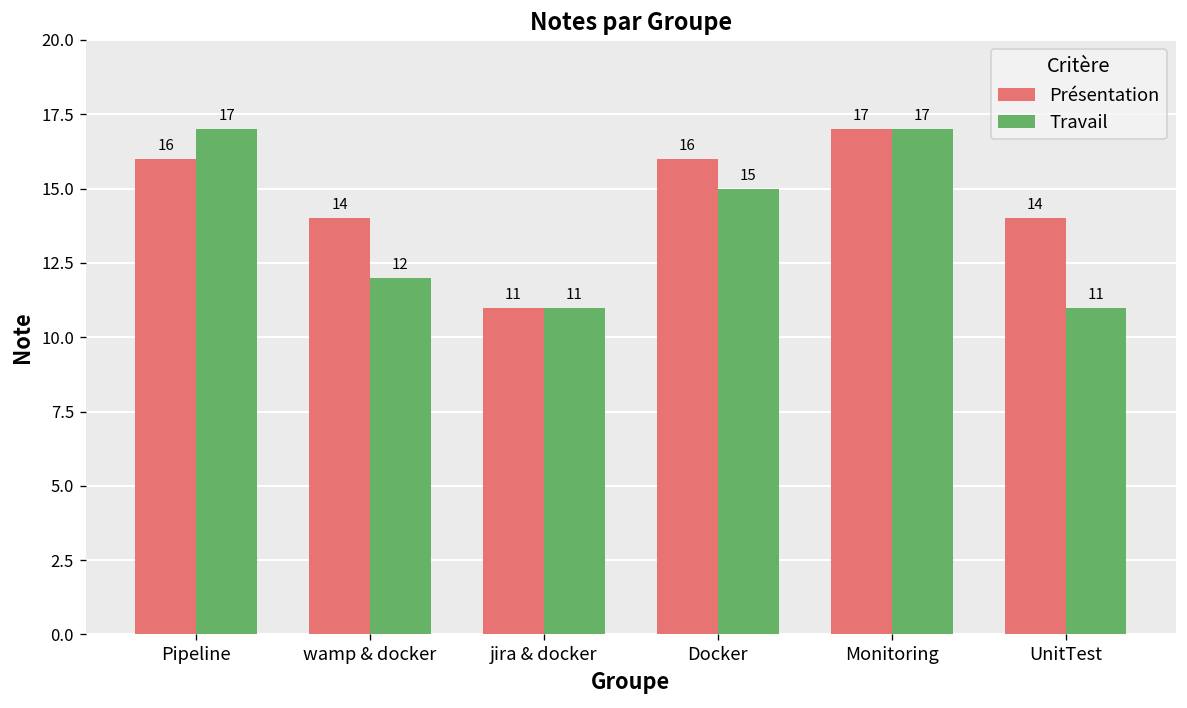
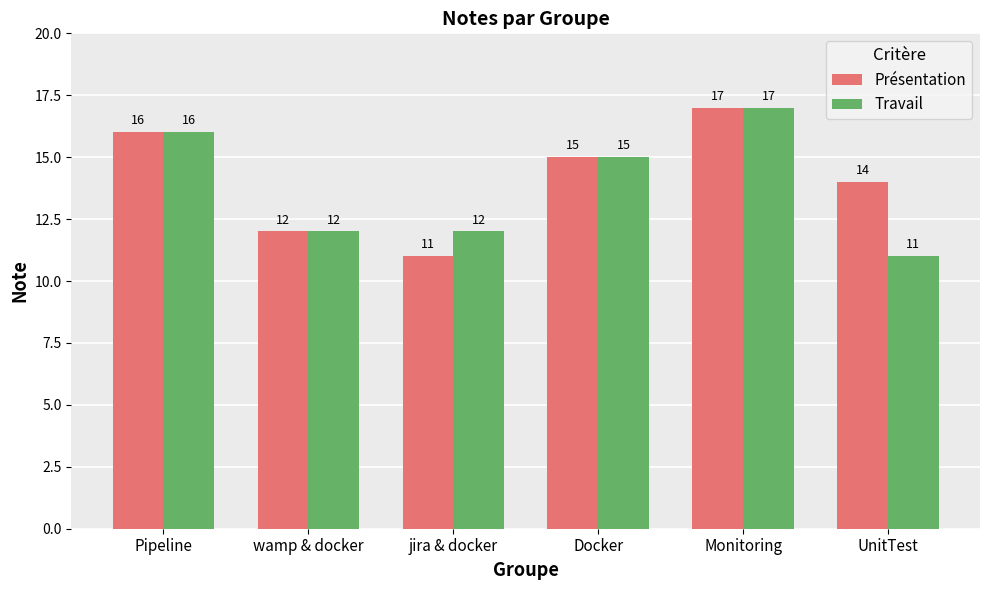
Travail, Pipeline: 17 -> 16
Présentation, wamp & docker: 14 -> 12
Travail, jira & docker: 11 -> 12
Présentation, Docker: 16 -> 15
